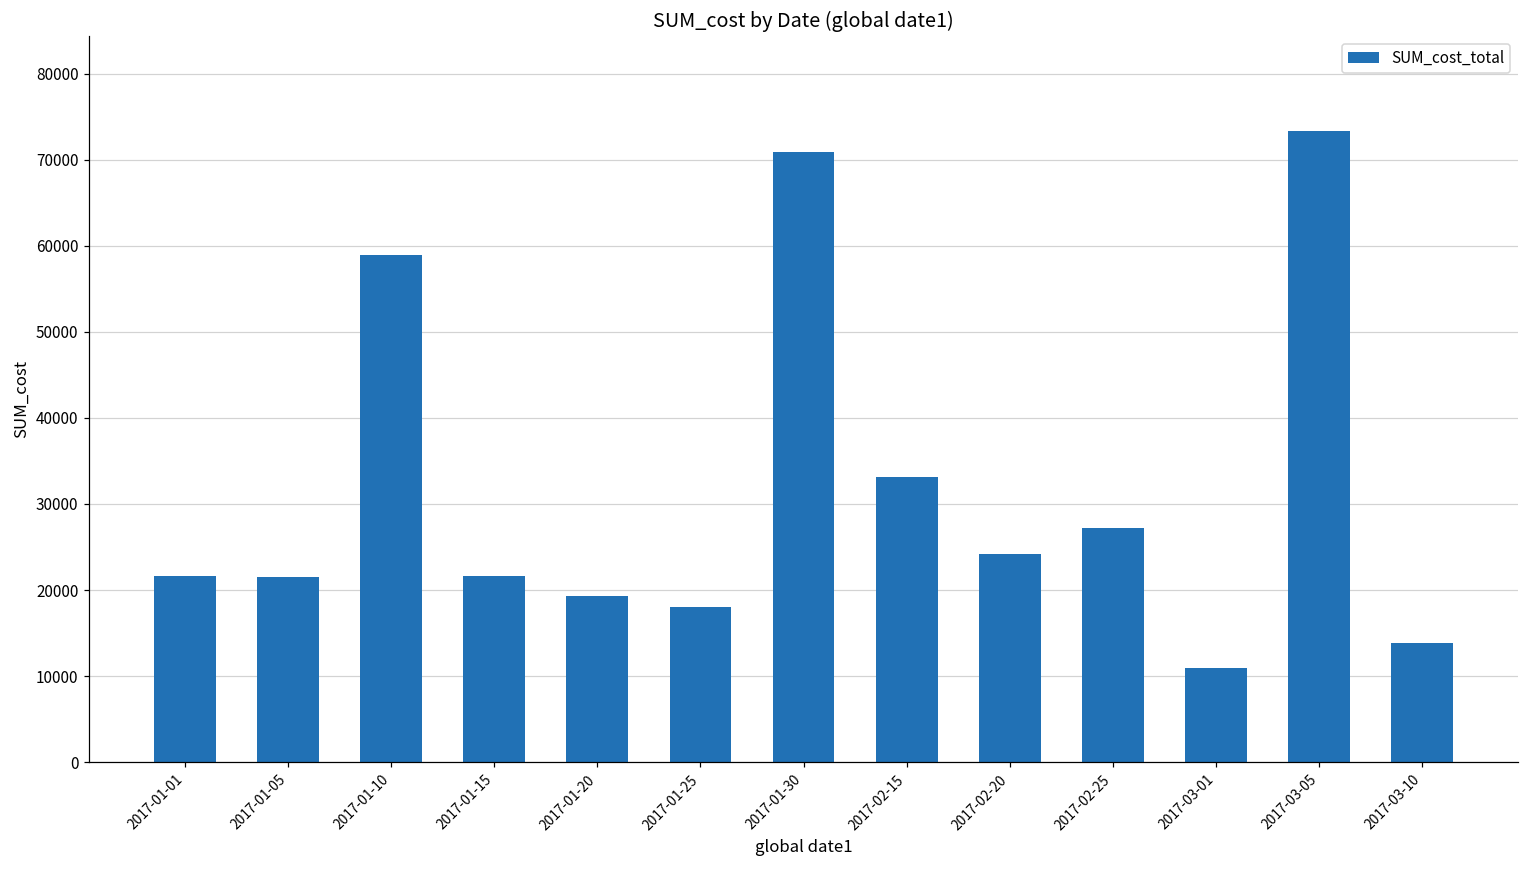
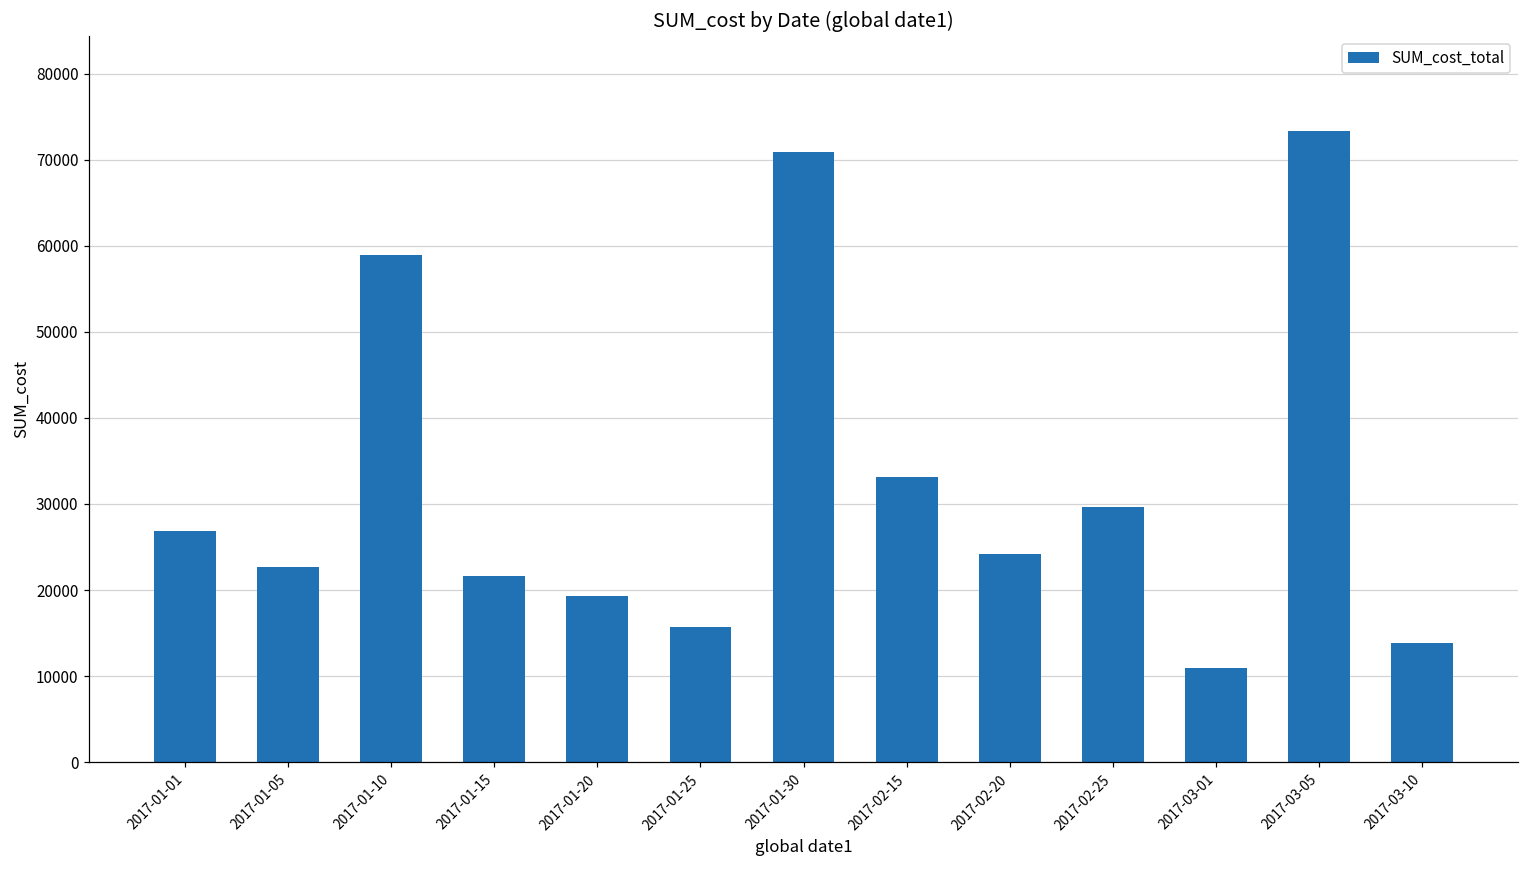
2017-01-01: 22000 -> 27000
2017-01-05: 21000 -> 23000
2017-01-25: 18000 -> 16000
2017-02-25: 27000 -> 30000
